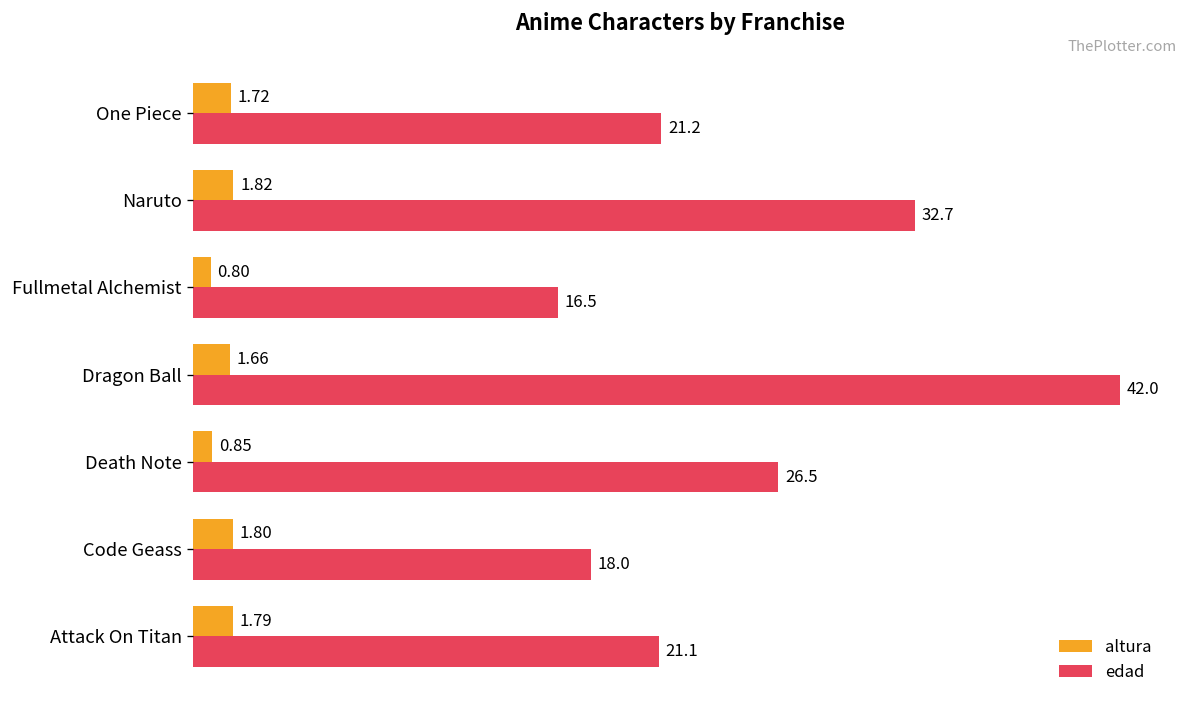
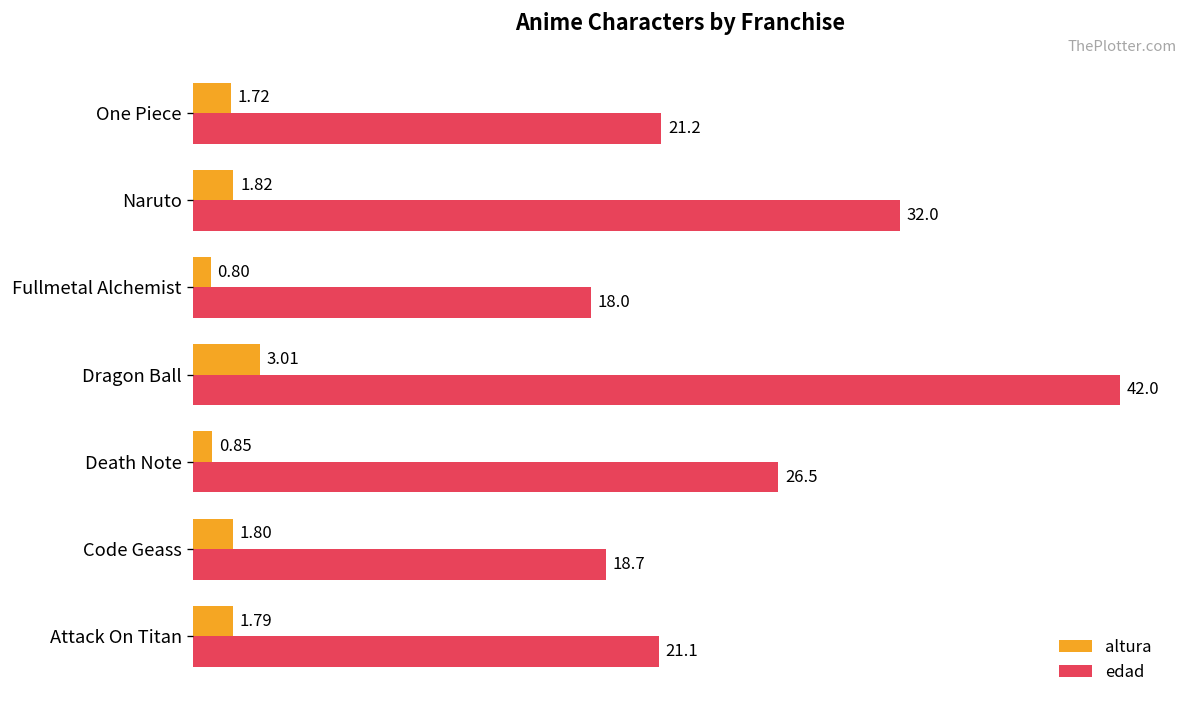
edad, Naruto: 32.7 -> 32.0
edad, Fullmetal Alchemist: 16.5 -> 18.0
altura, Dragon Ball: 1.66 -> 3.01
edad, Code Geass: 18.0 -> 18.7
